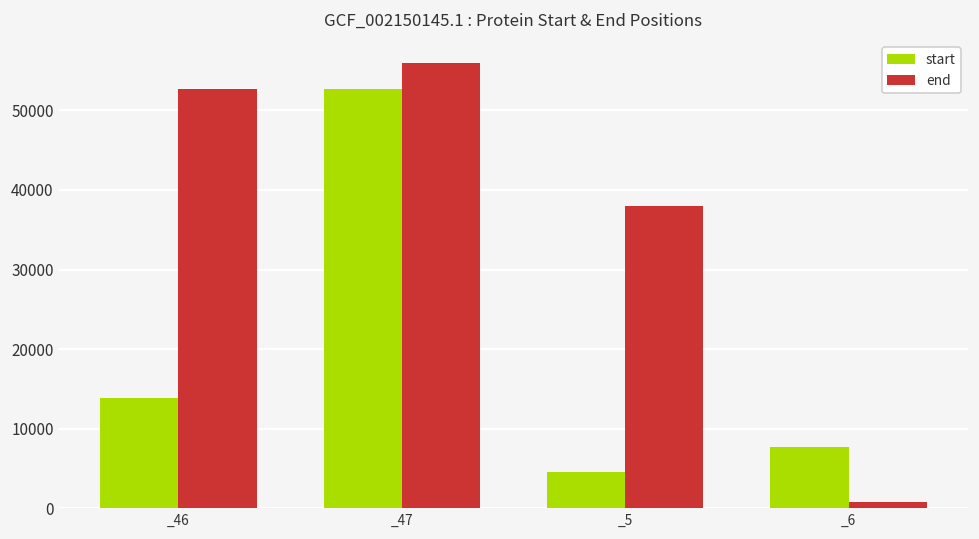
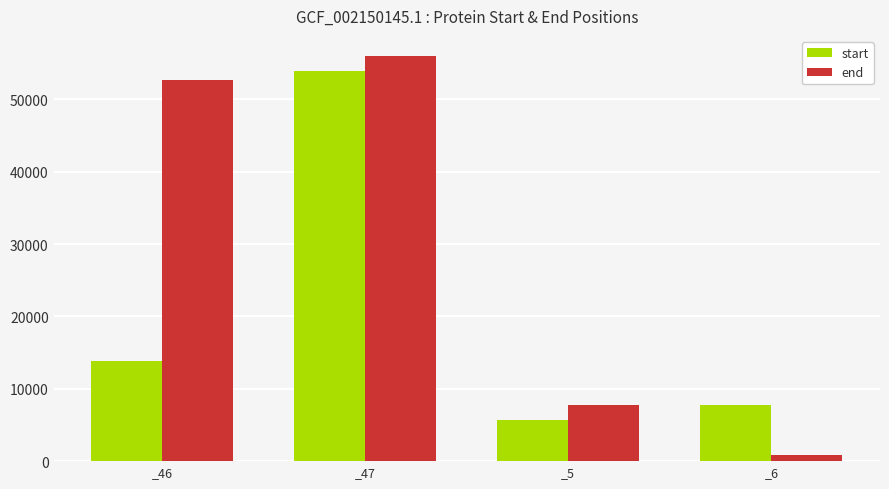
start, _47: 53000 -> 54000
start, _5: 5000 -> 6000
end, _5: 38000 -> 8000
